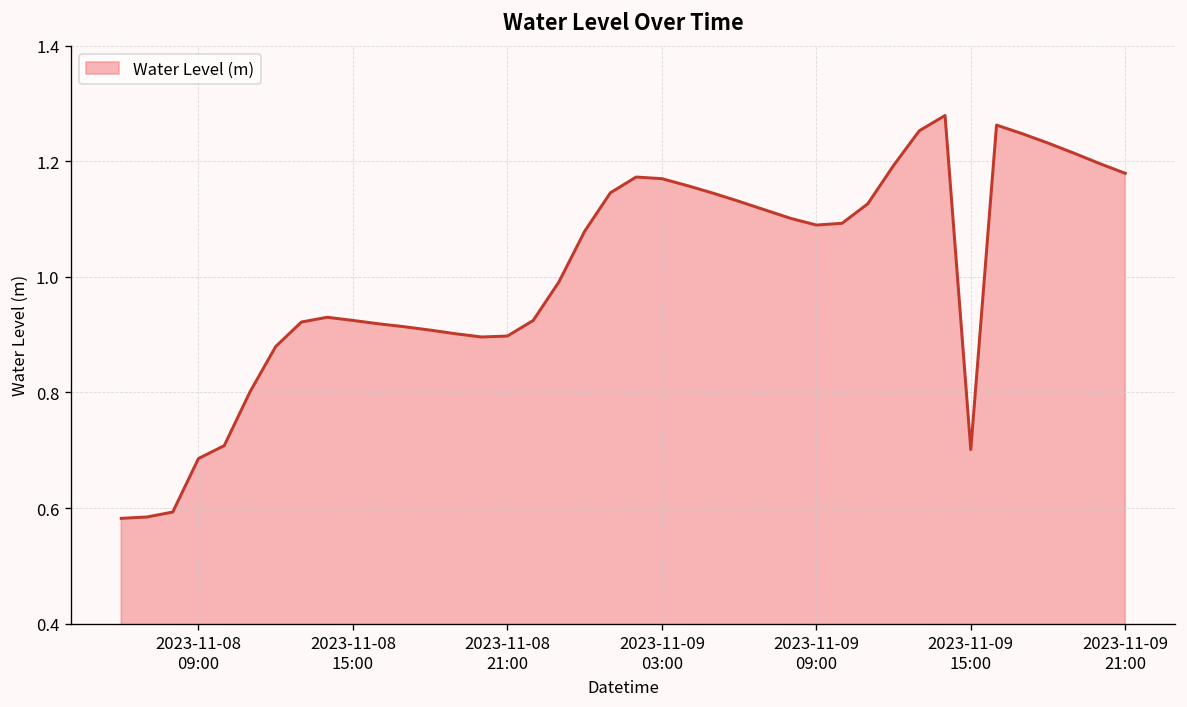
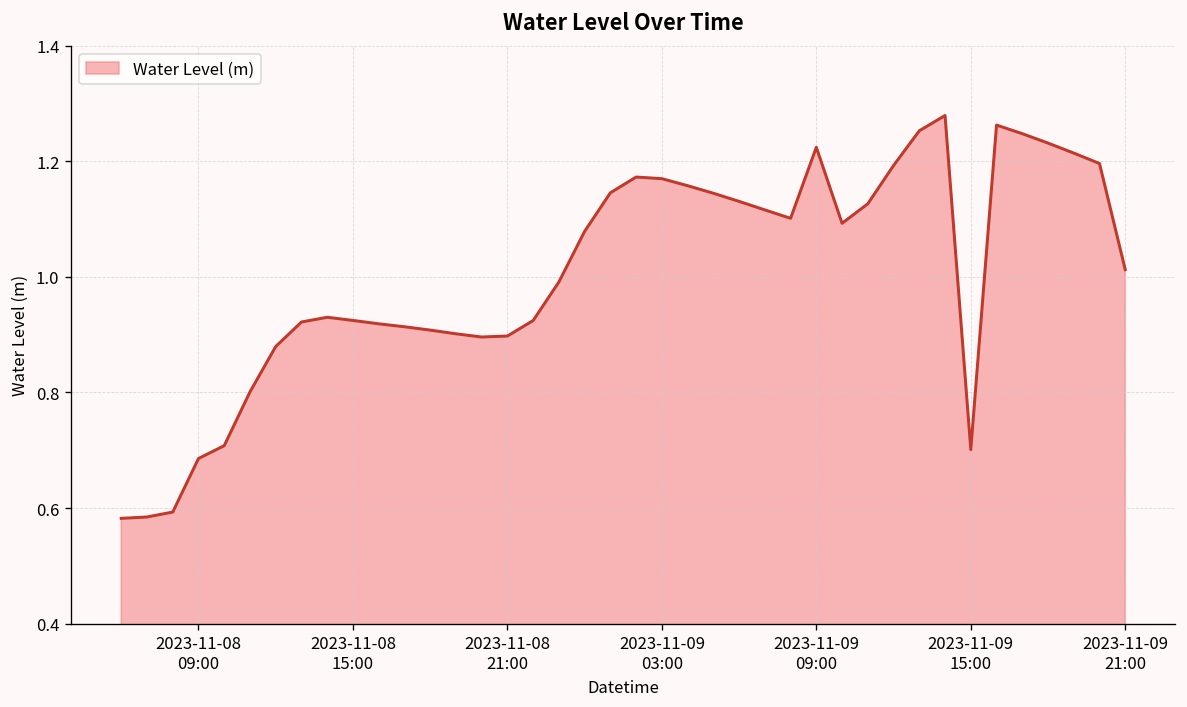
2023-11-09 09:00: 1.09 -> 1.22
2023-11-09 21:00: 1.18 -> 1.01
